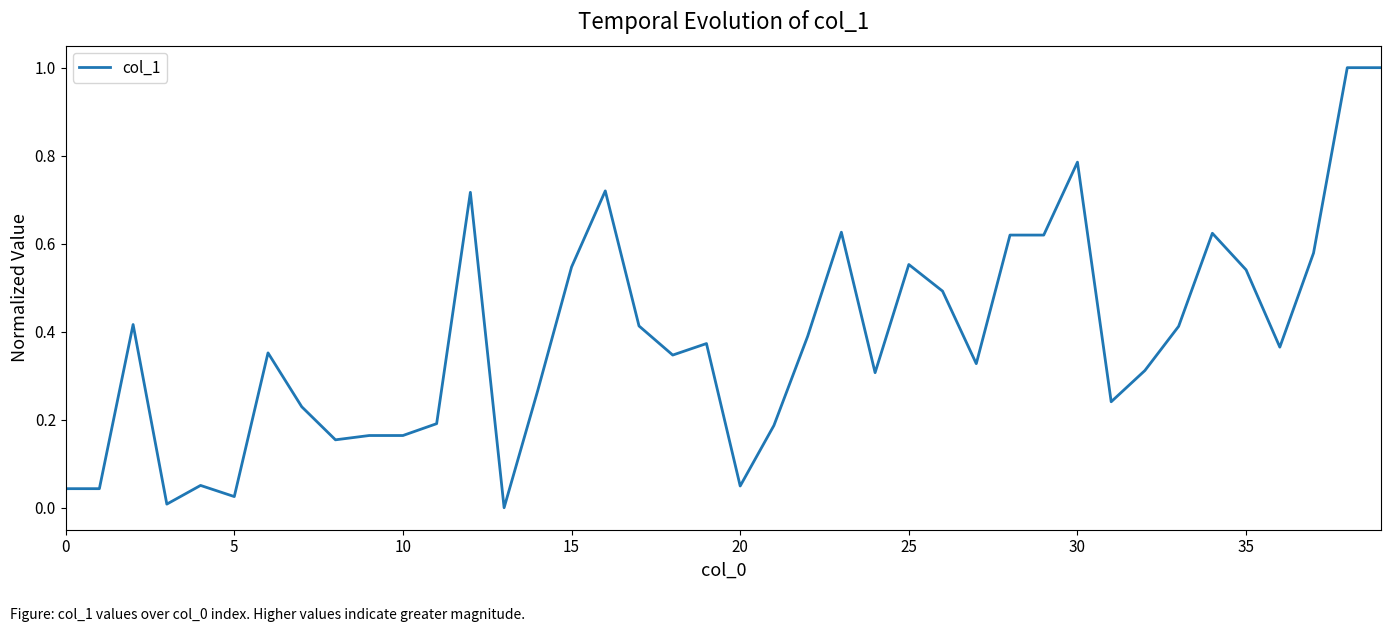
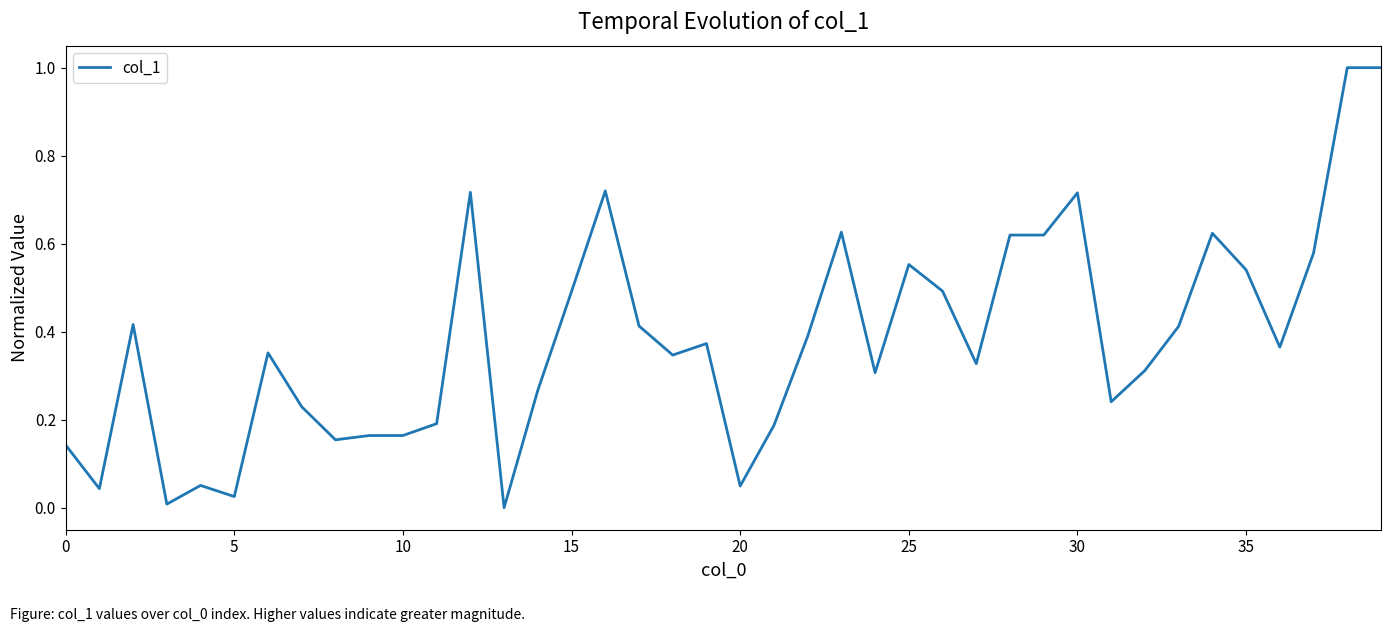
0: 0.04 -> 0.14
15: 0.55 -> 0.49
30: 0.79 -> 0.72
